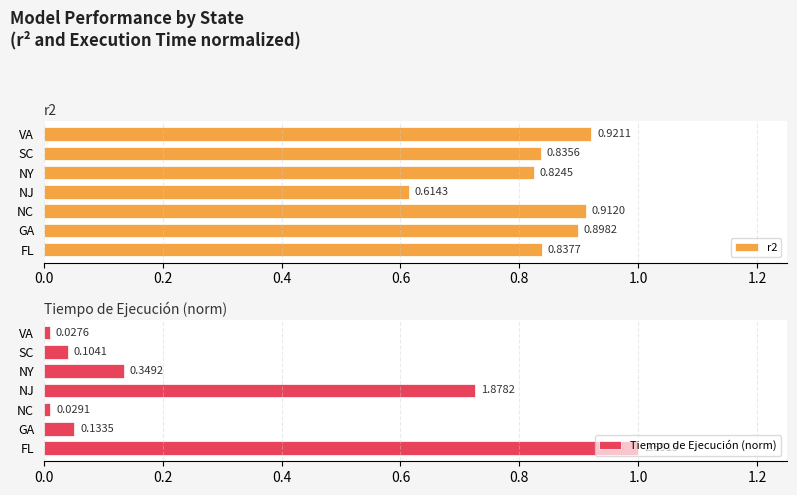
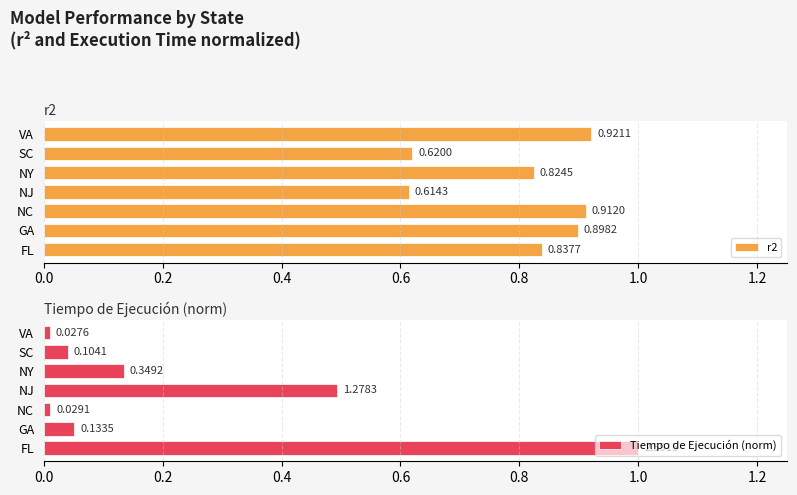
r2, SC: 0.8356 -> 0.6200
Tiempo de Ejecución (norm), NJ: 1.8782 -> 1.2783
